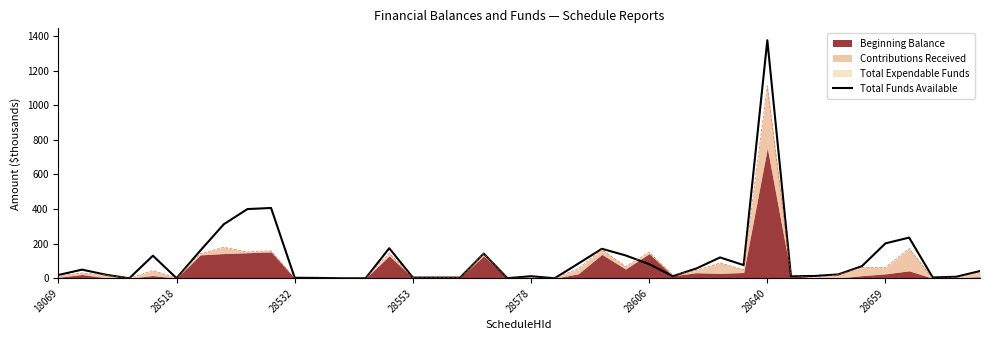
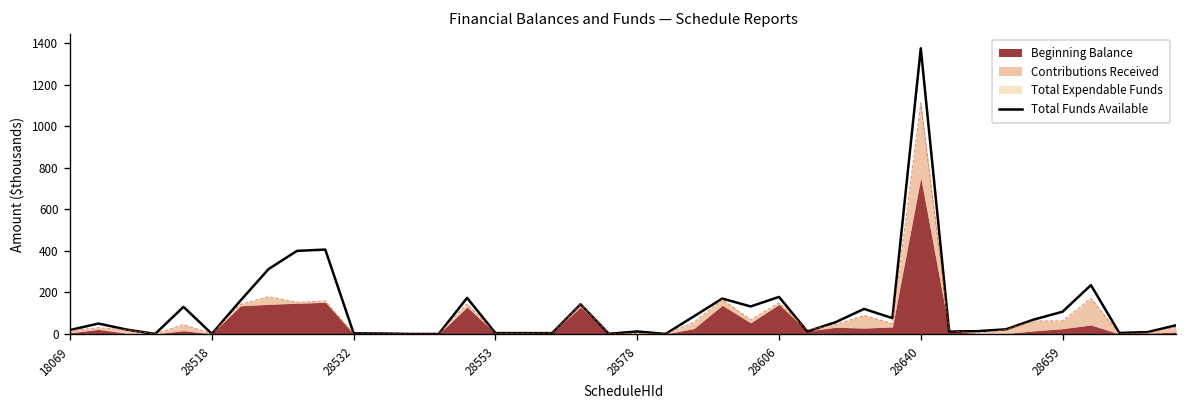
Total Funds Available, 28606: 80 -> 180
Total Funds Available, 28659: 200 -> 110
